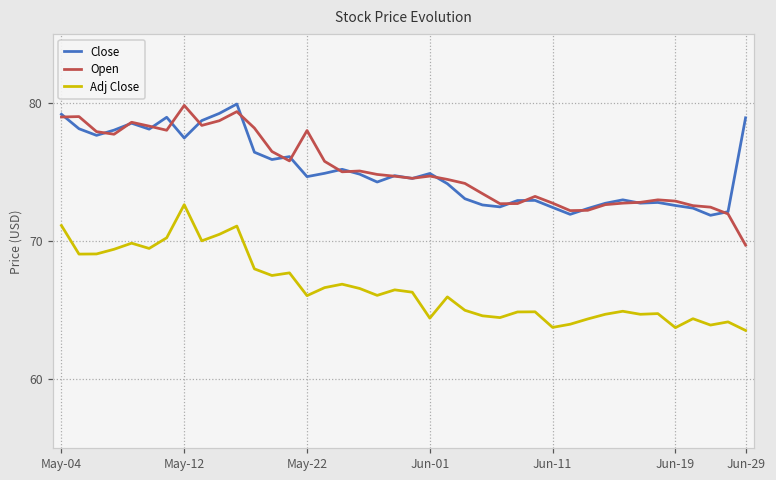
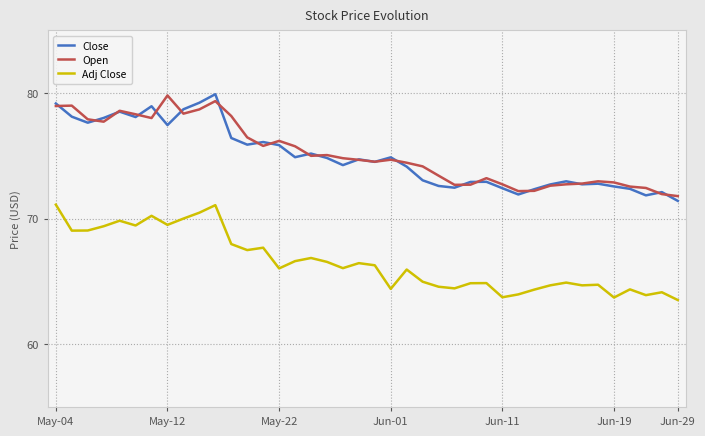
Adj Close, May-12: 72.6 -> 69.5
Close, May-22: 74.7 -> 75.9
Open, May-22: 78.0 -> 76.2
Close, Jun-29: 78.9 -> 71.4
Open, Jun-29: 69.7 -> 71.8
